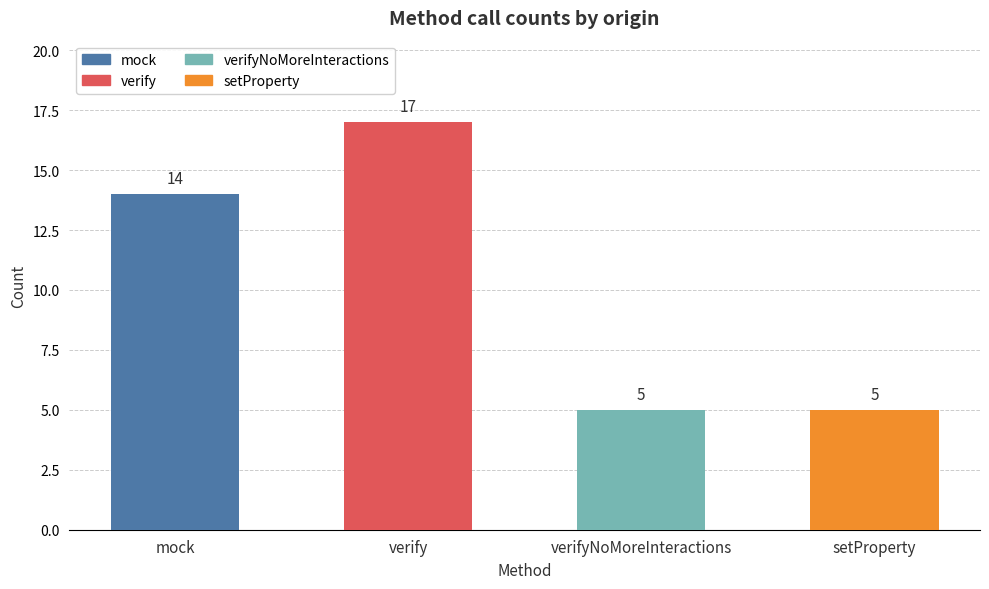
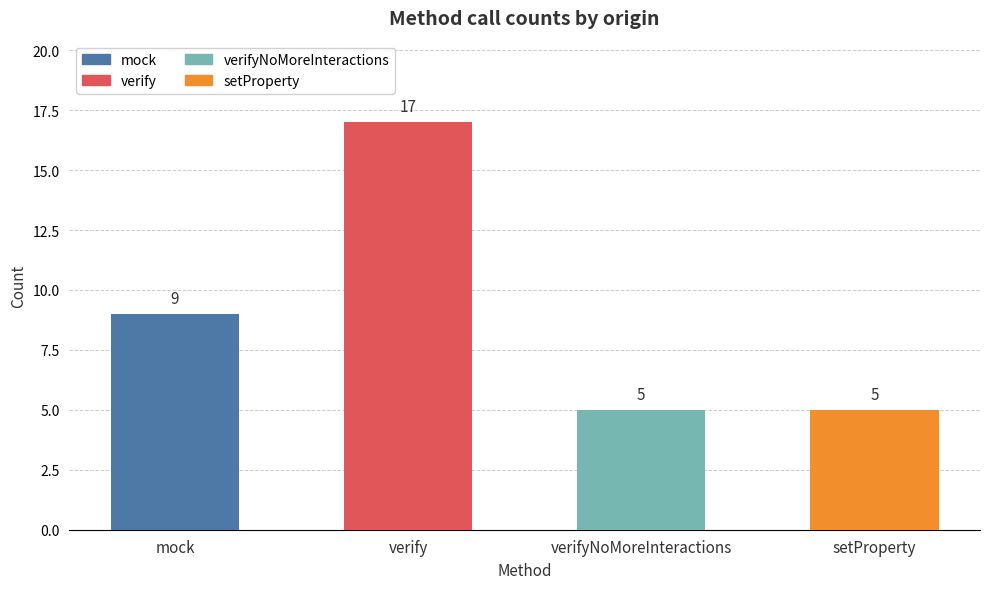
mock: 14 -> 9
